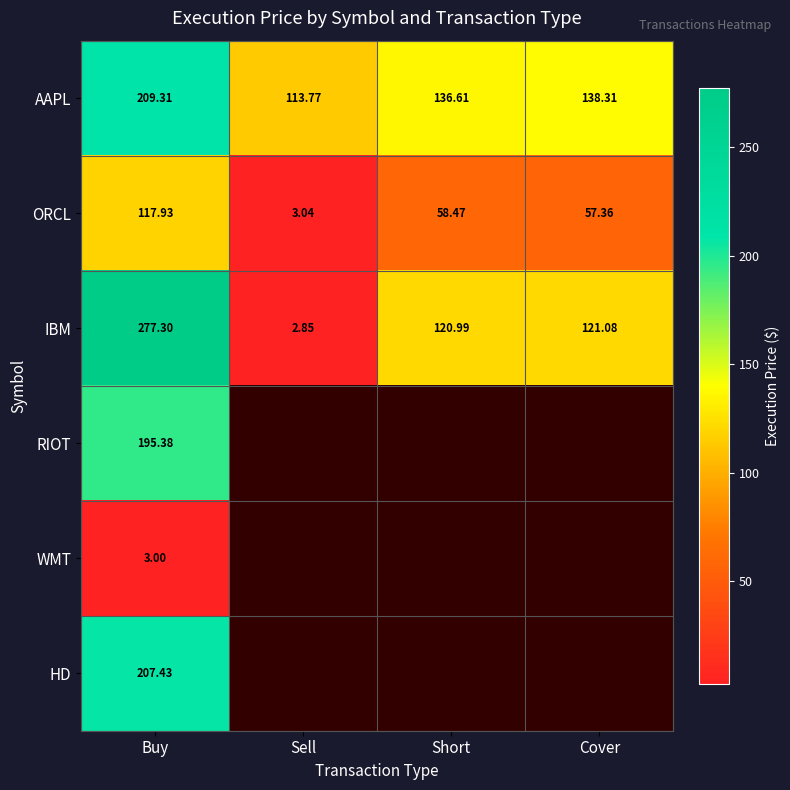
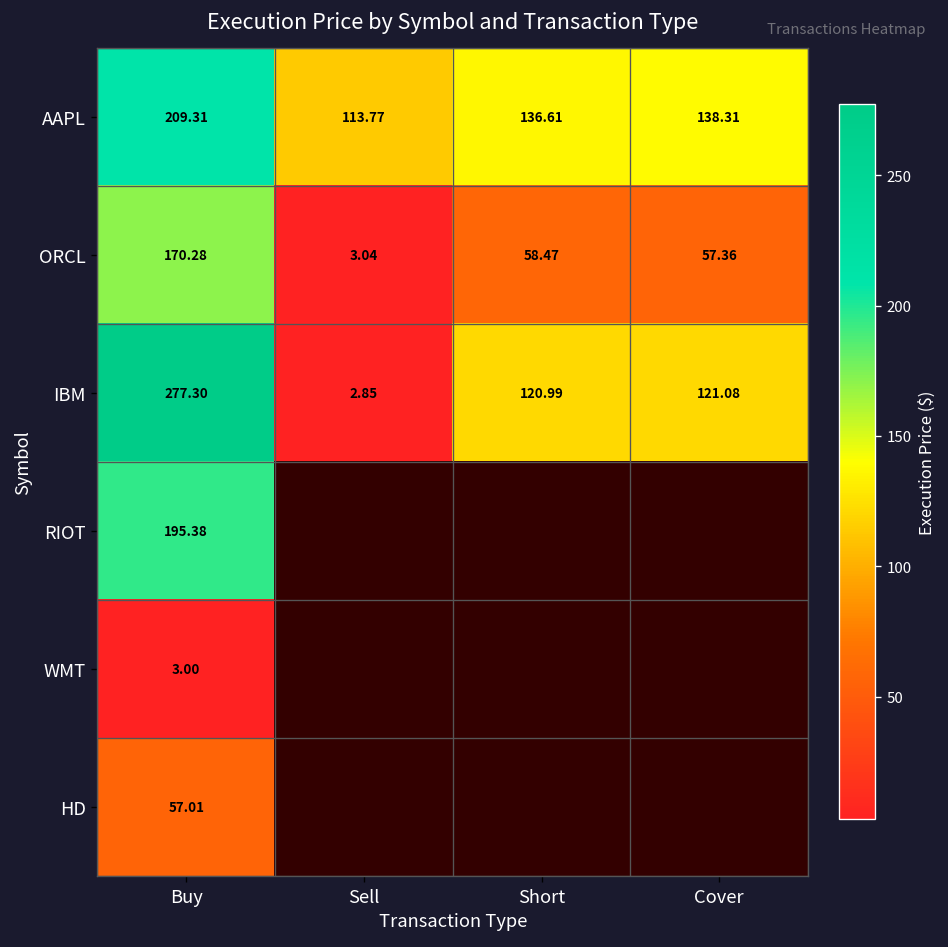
ORCL, Buy: 117.93 -> 170.28
HD, Buy: 207.43 -> 57.01
